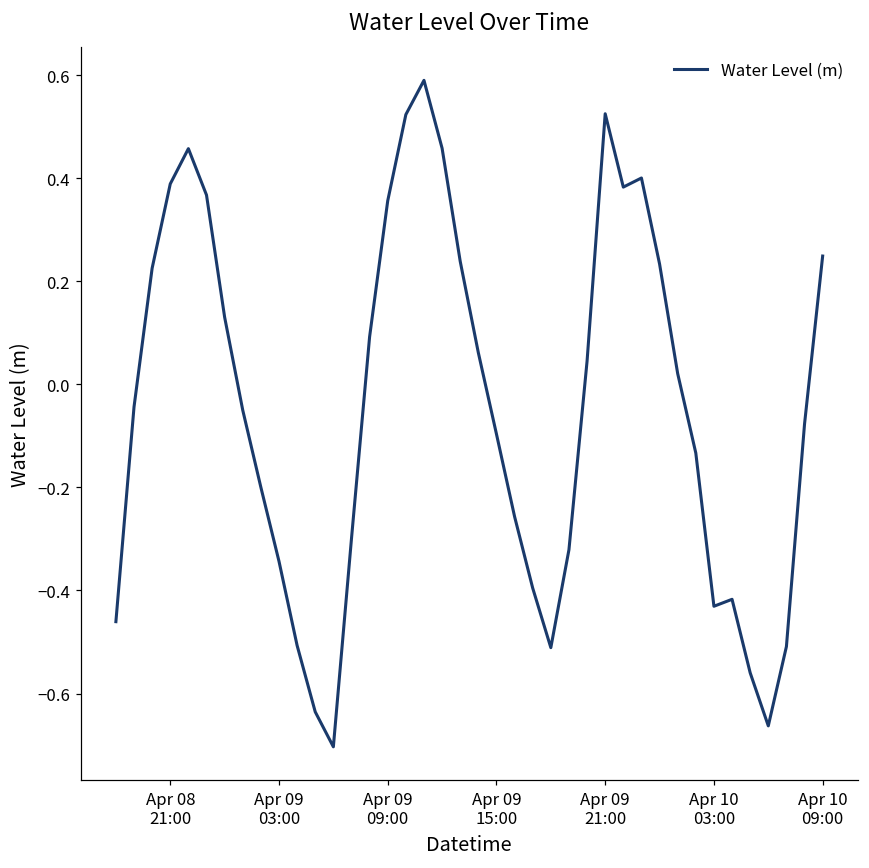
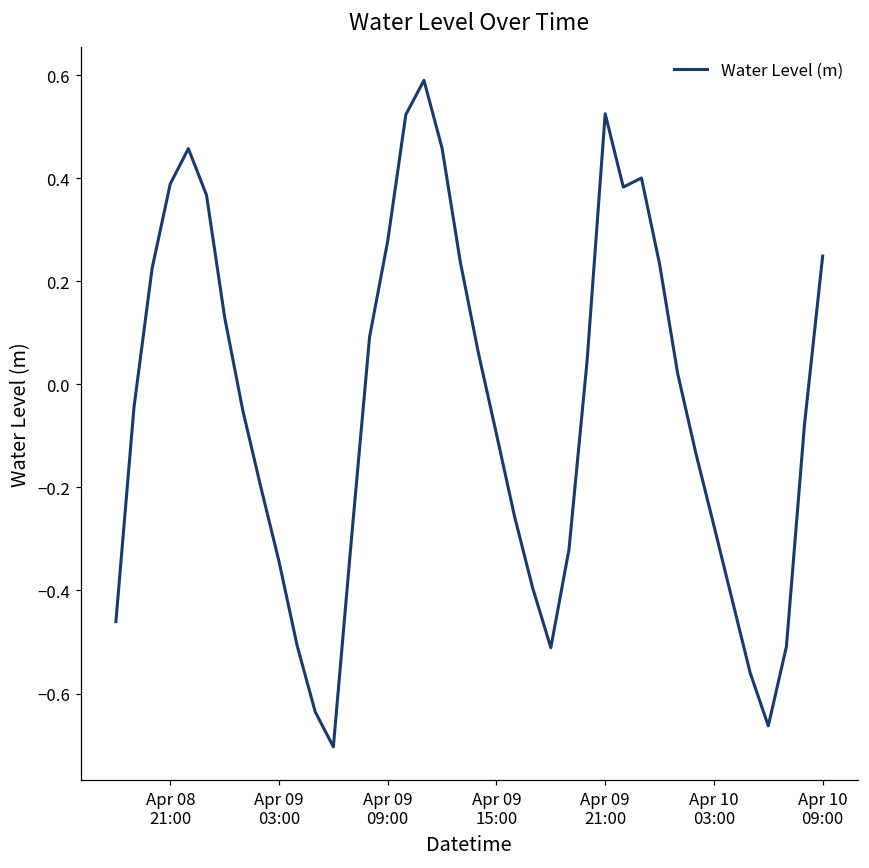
Apr 09 09:00: 0.36 -> 0.28
Apr 10 03:00: -0.43 -> -0.27
